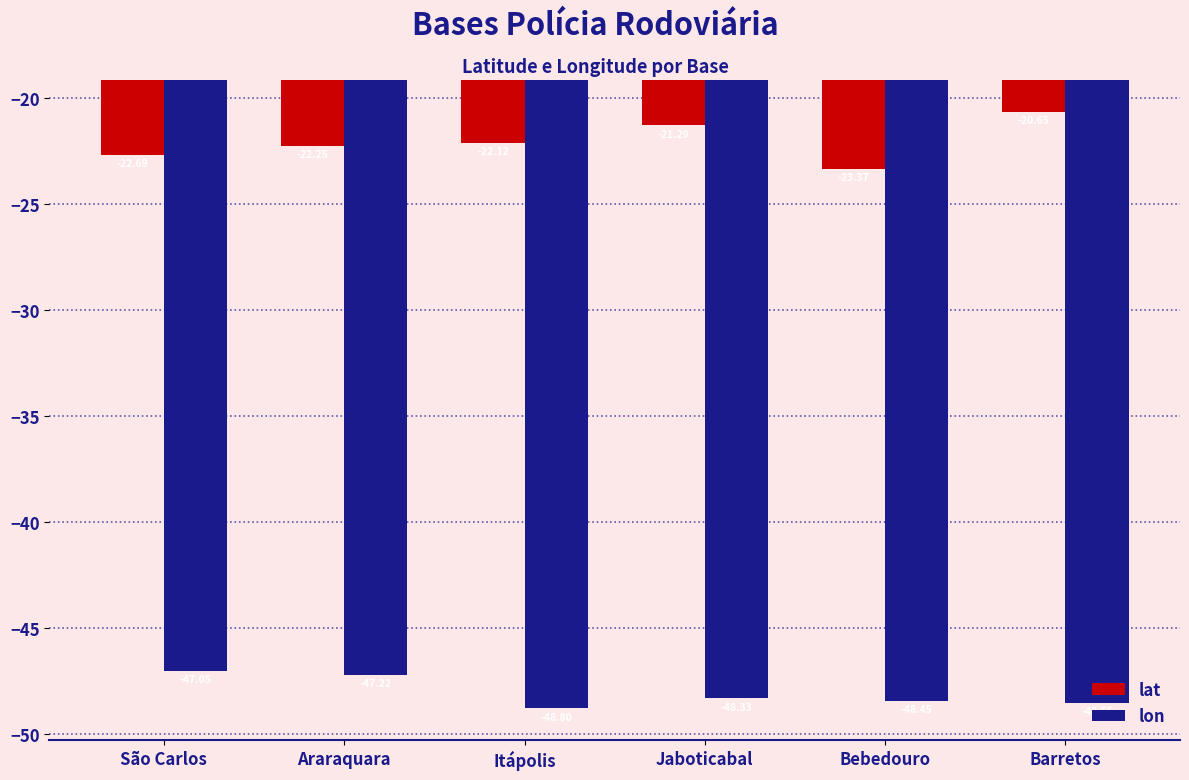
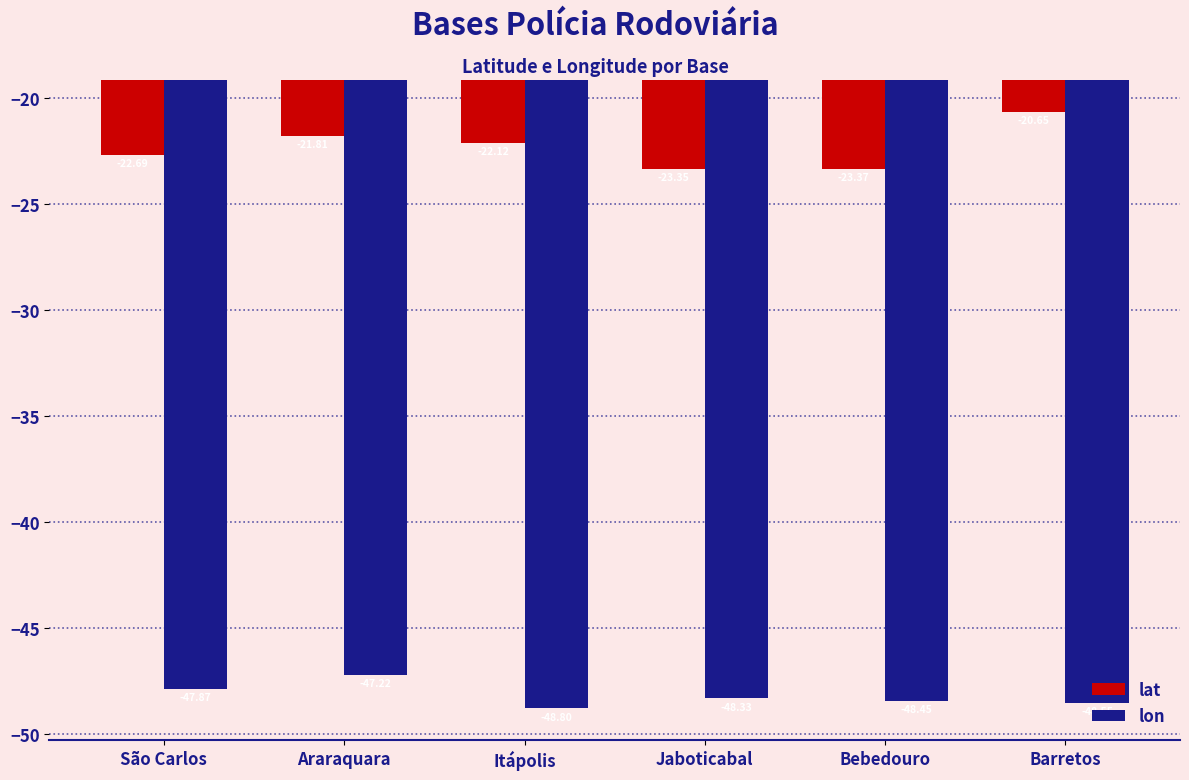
lon, São Carlos: -47.1 -> -47.9
lat, Araraquara: -22.3 -> -21.8
lat, Jaboticabal: -21.3 -> -23.3
